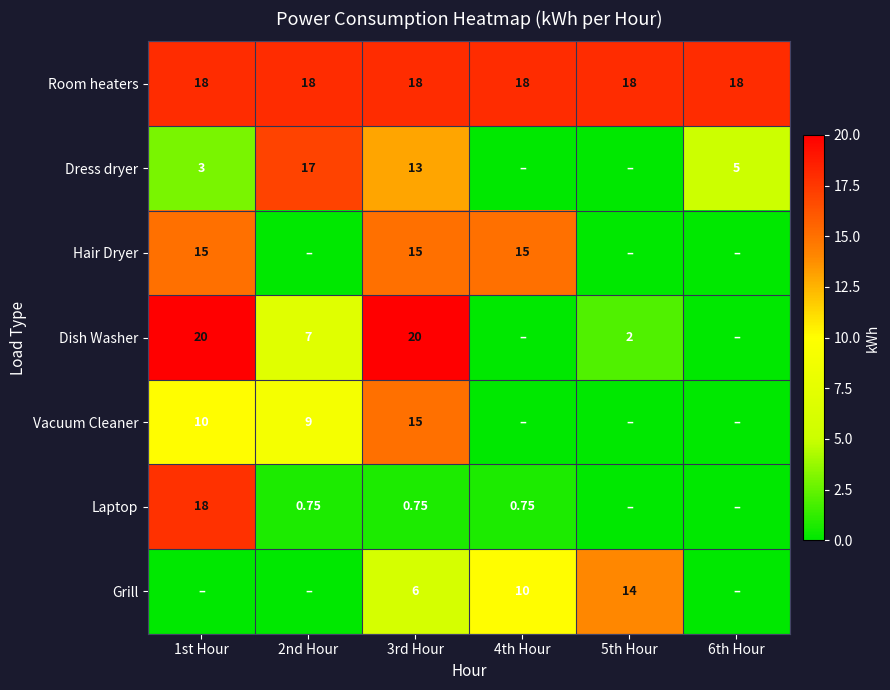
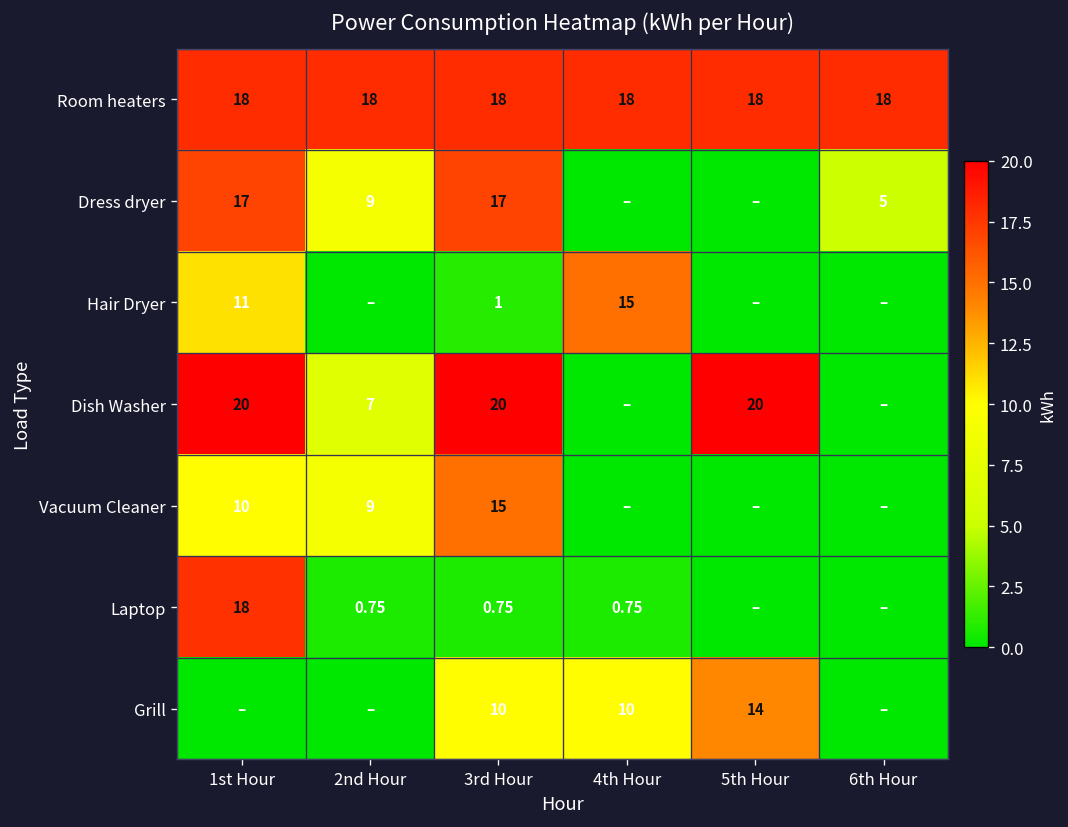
Dress dryer, 1st Hour: 3 -> 17
Dress dryer, 2nd Hour: 17 -> 9
Dress dryer, 3rd Hour: 13 -> 17
Hair Dryer, 1st Hour: 15 -> 11
Hair Dryer, 3rd Hour: 15 -> 1
Dish Washer, 5th Hour: 2 -> 20
Grill, 3rd Hour: 6 -> 10
